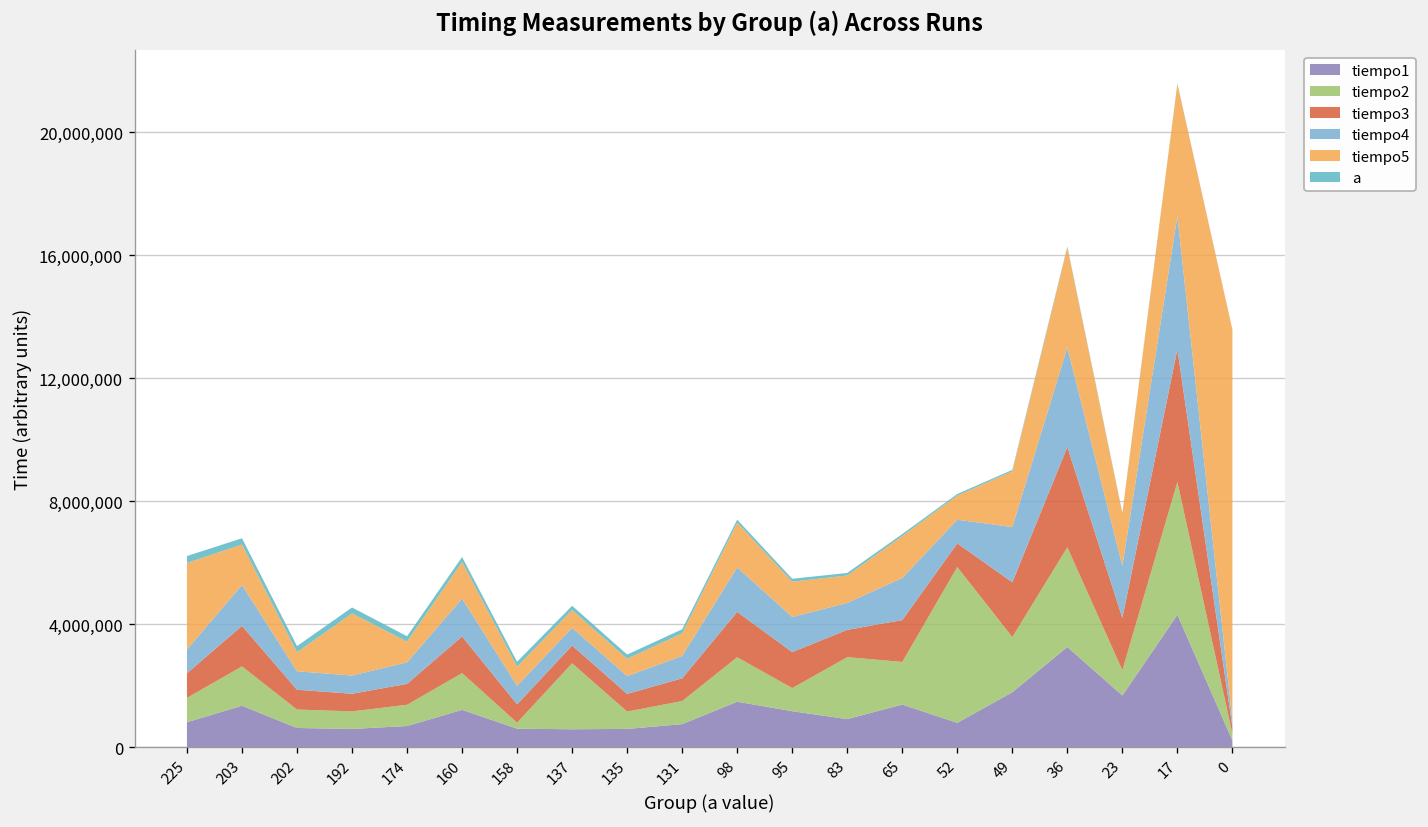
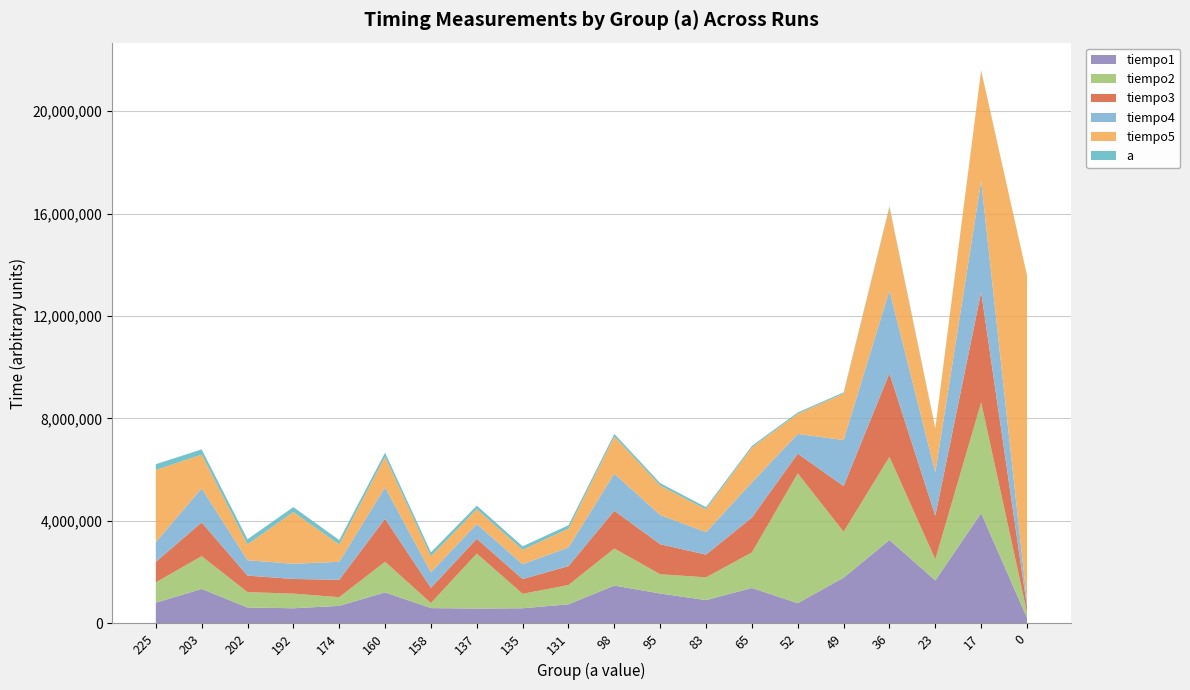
tiempo2, 174: 700,000 -> 300,000
tiempo3, 160: 1,200,000 -> 1,700,000
tiempo2, 83: 2,000,000 -> 900,000
